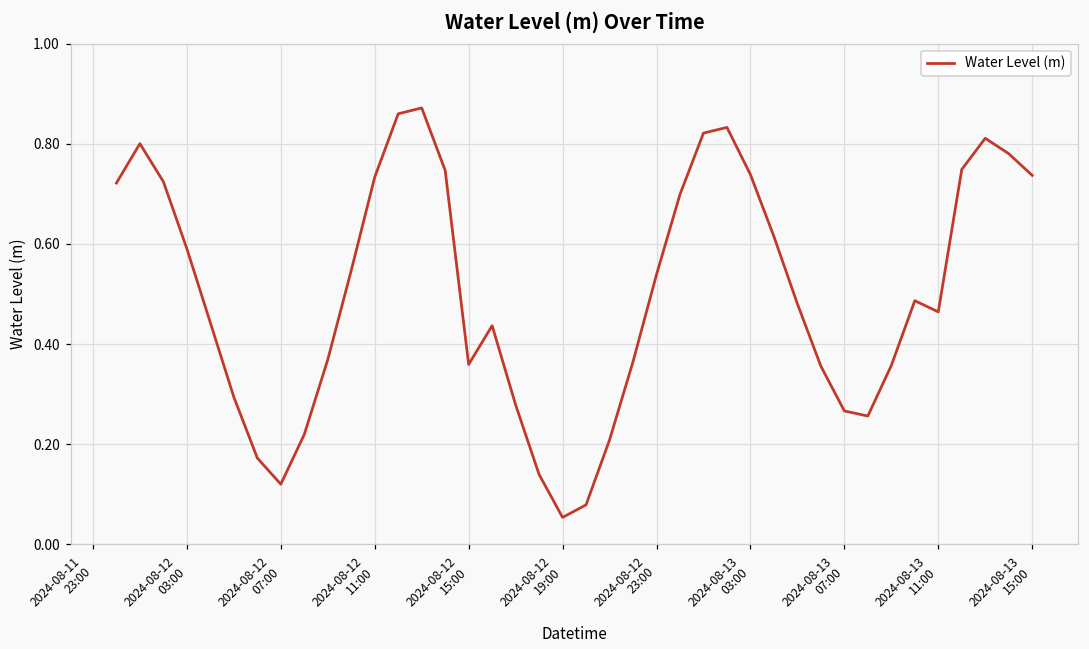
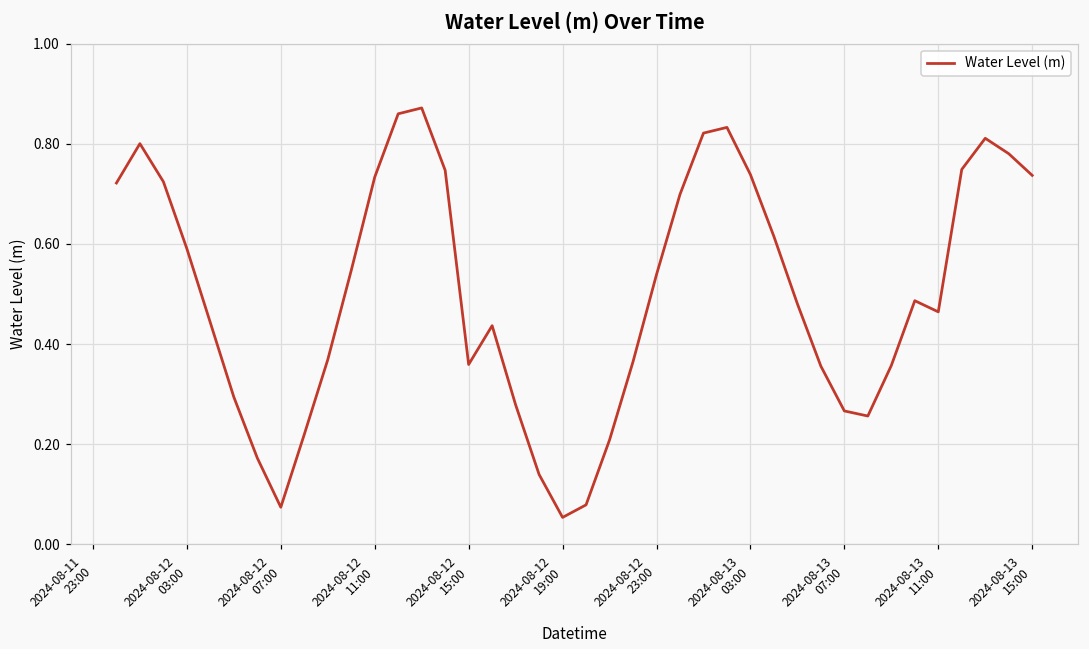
2024-08-12 07:00: 0.12 -> 0.07
